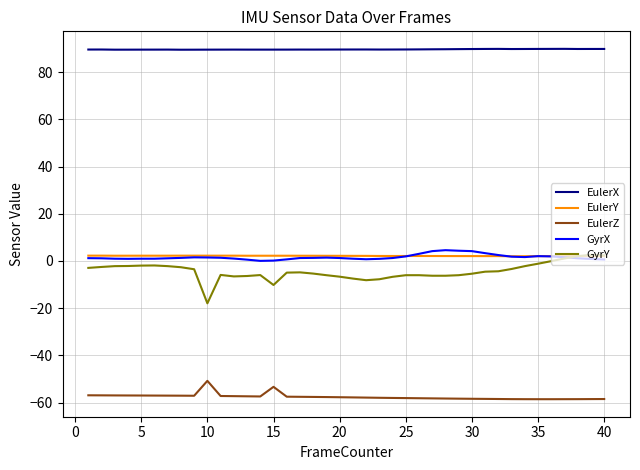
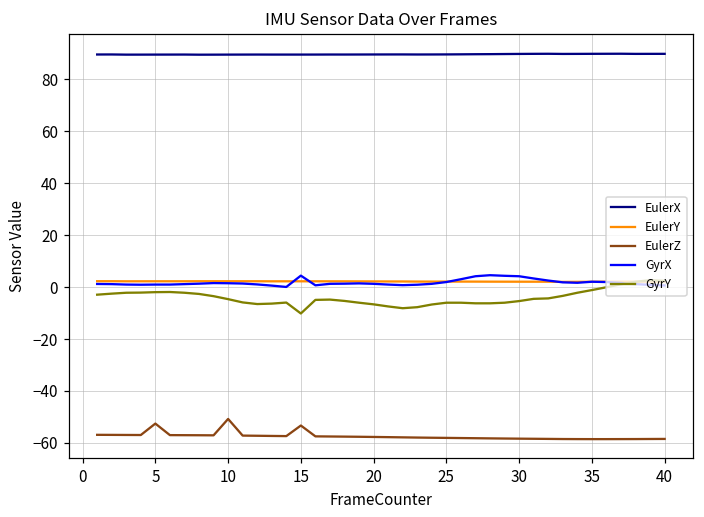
EulerZ, 5: -57 -> -53
GyrY, 10: -18 -> -5
GyrX, 15: 0 -> 4
